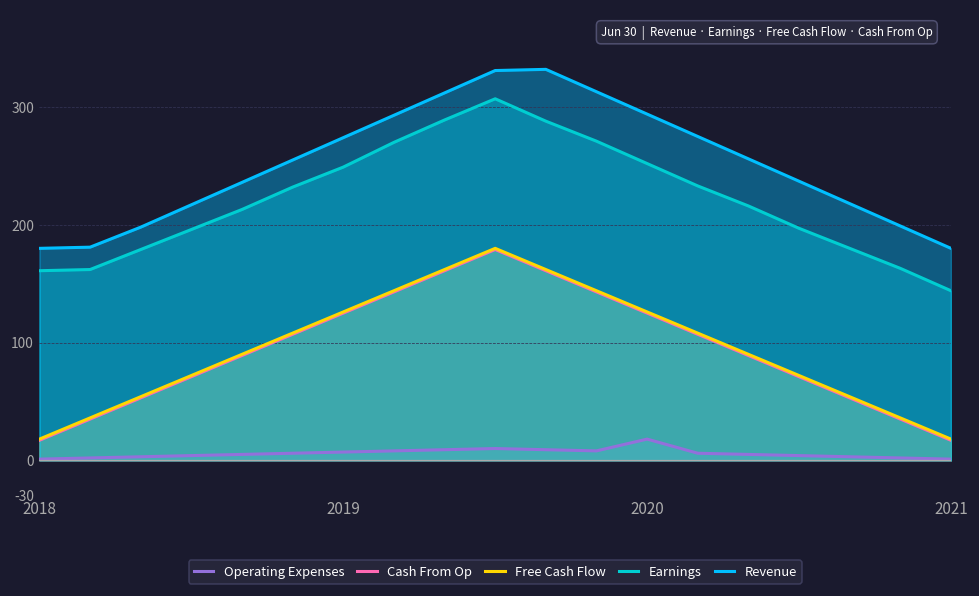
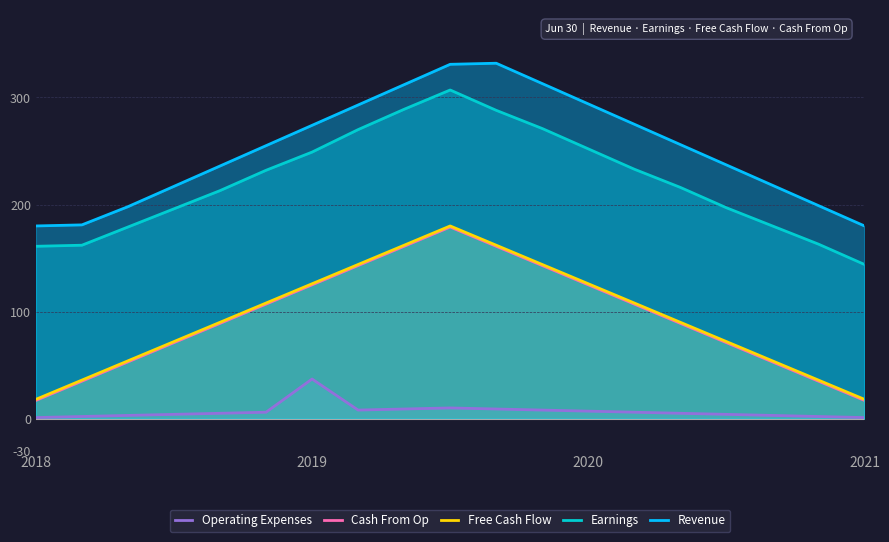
Operating Expenses, 2019: 7 -> 37
Operating Expenses, 2020: 18 -> 7
